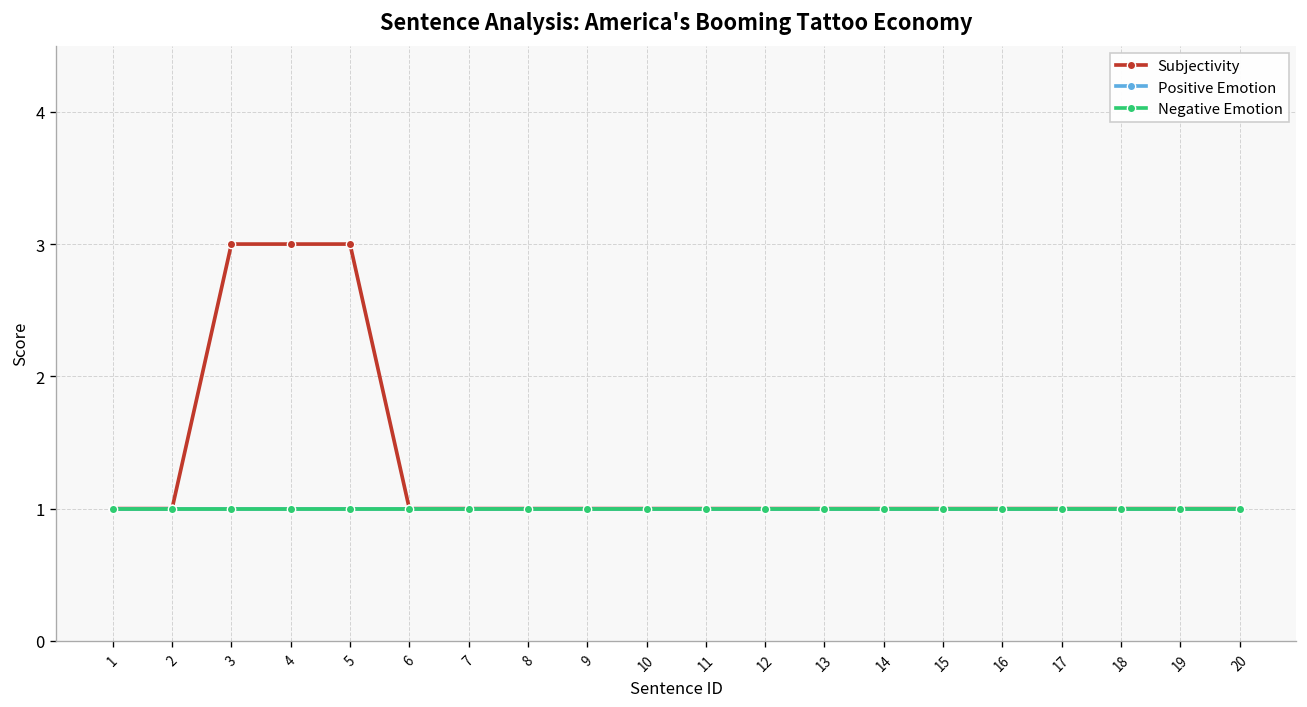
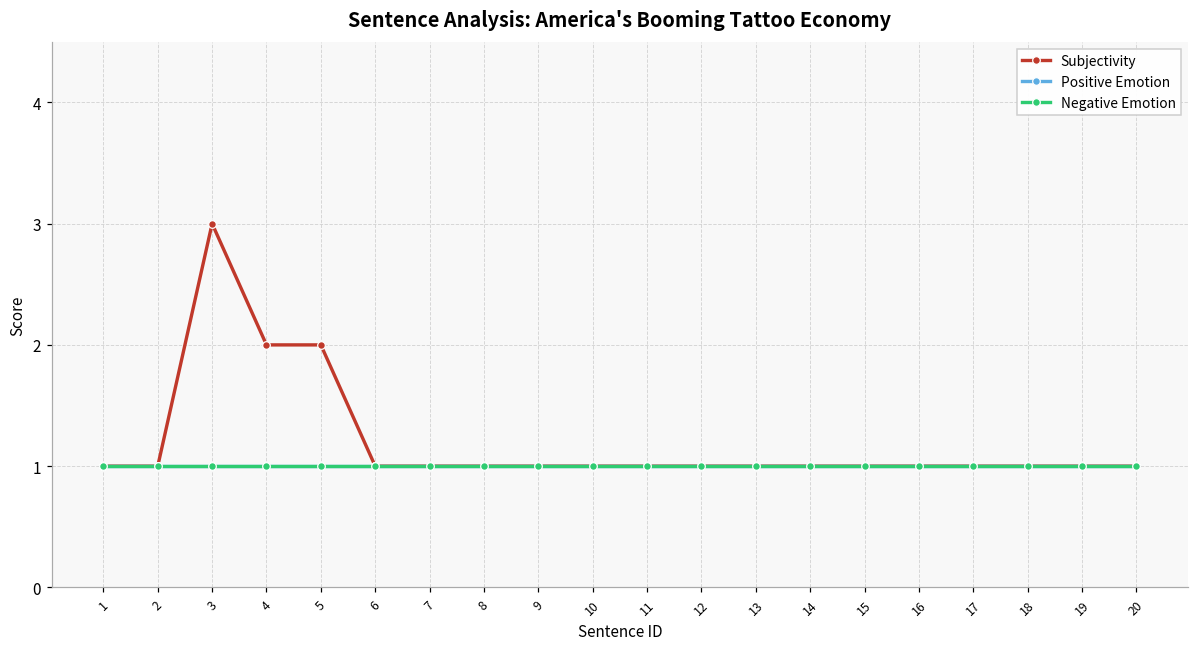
Subjectivity, 4: 3 -> 2
Subjectivity, 5: 3 -> 2
